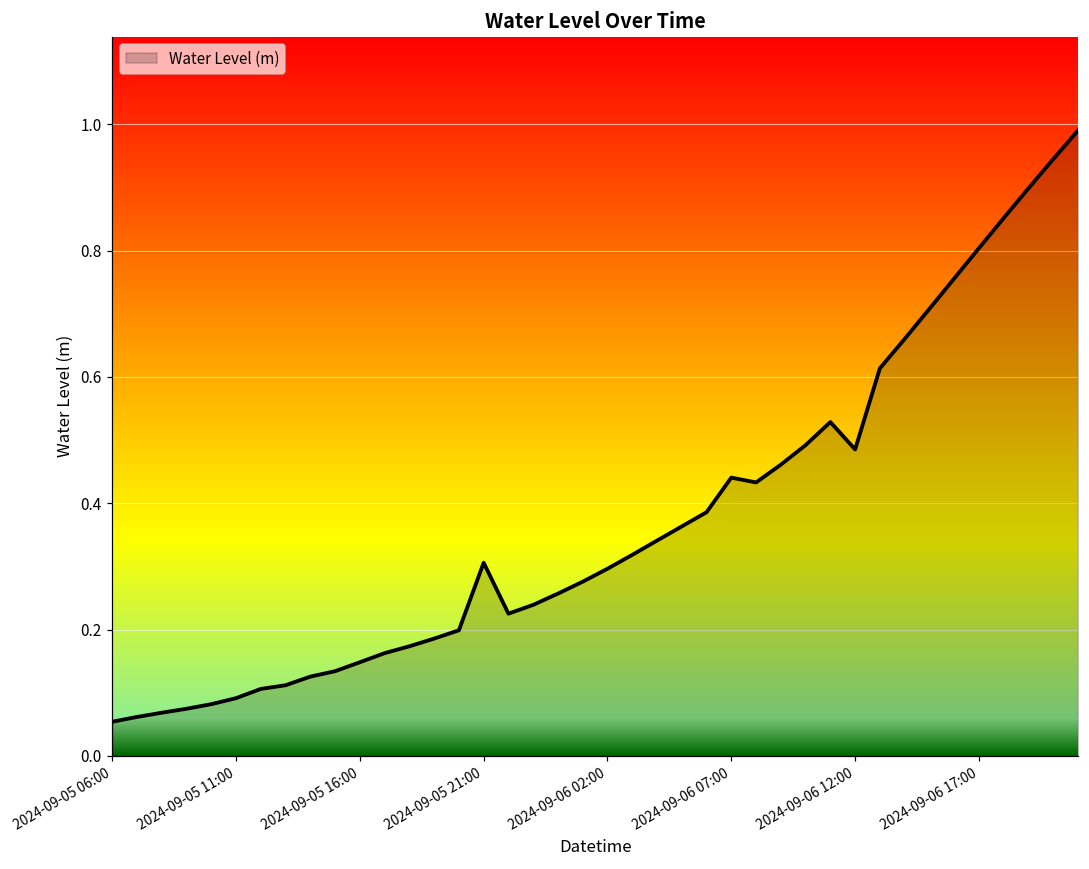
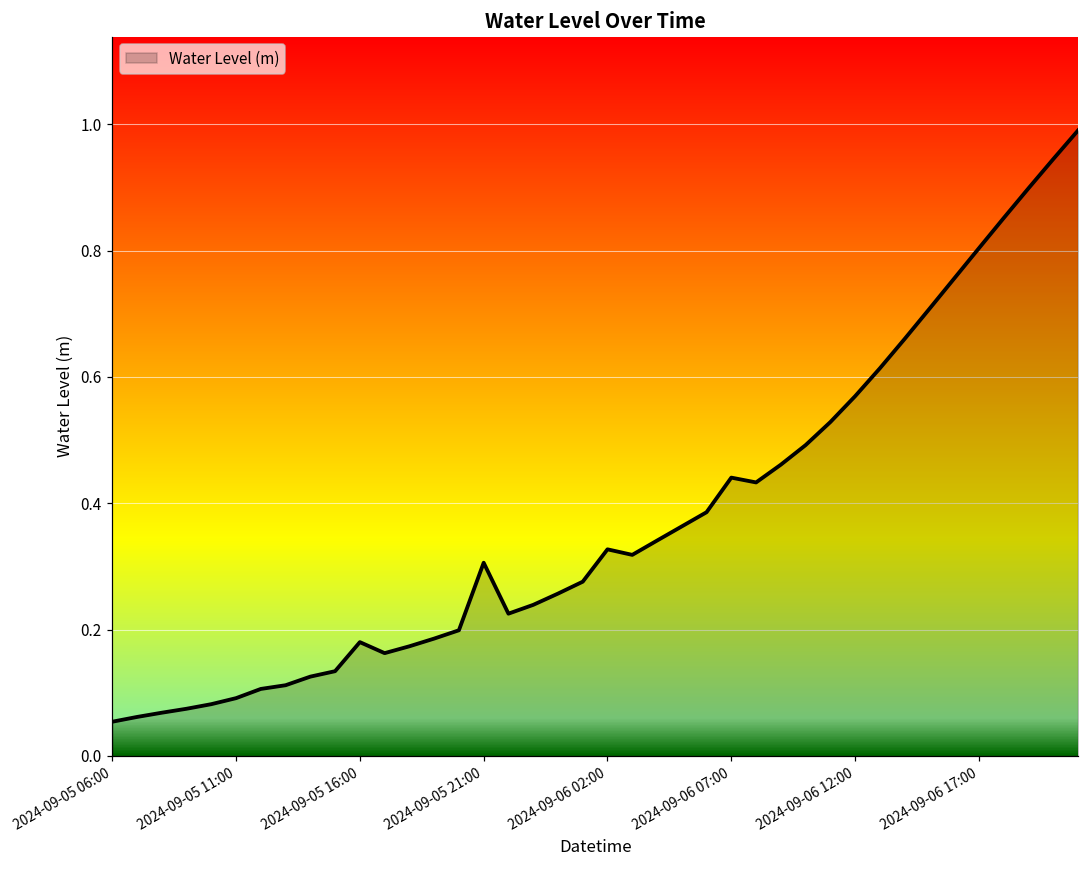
2024-09-05 16:00: 0.15 -> 0.18
2024-09-06 02:00: 0.30 -> 0.33
2024-09-06 12:00: 0.49 -> 0.57
